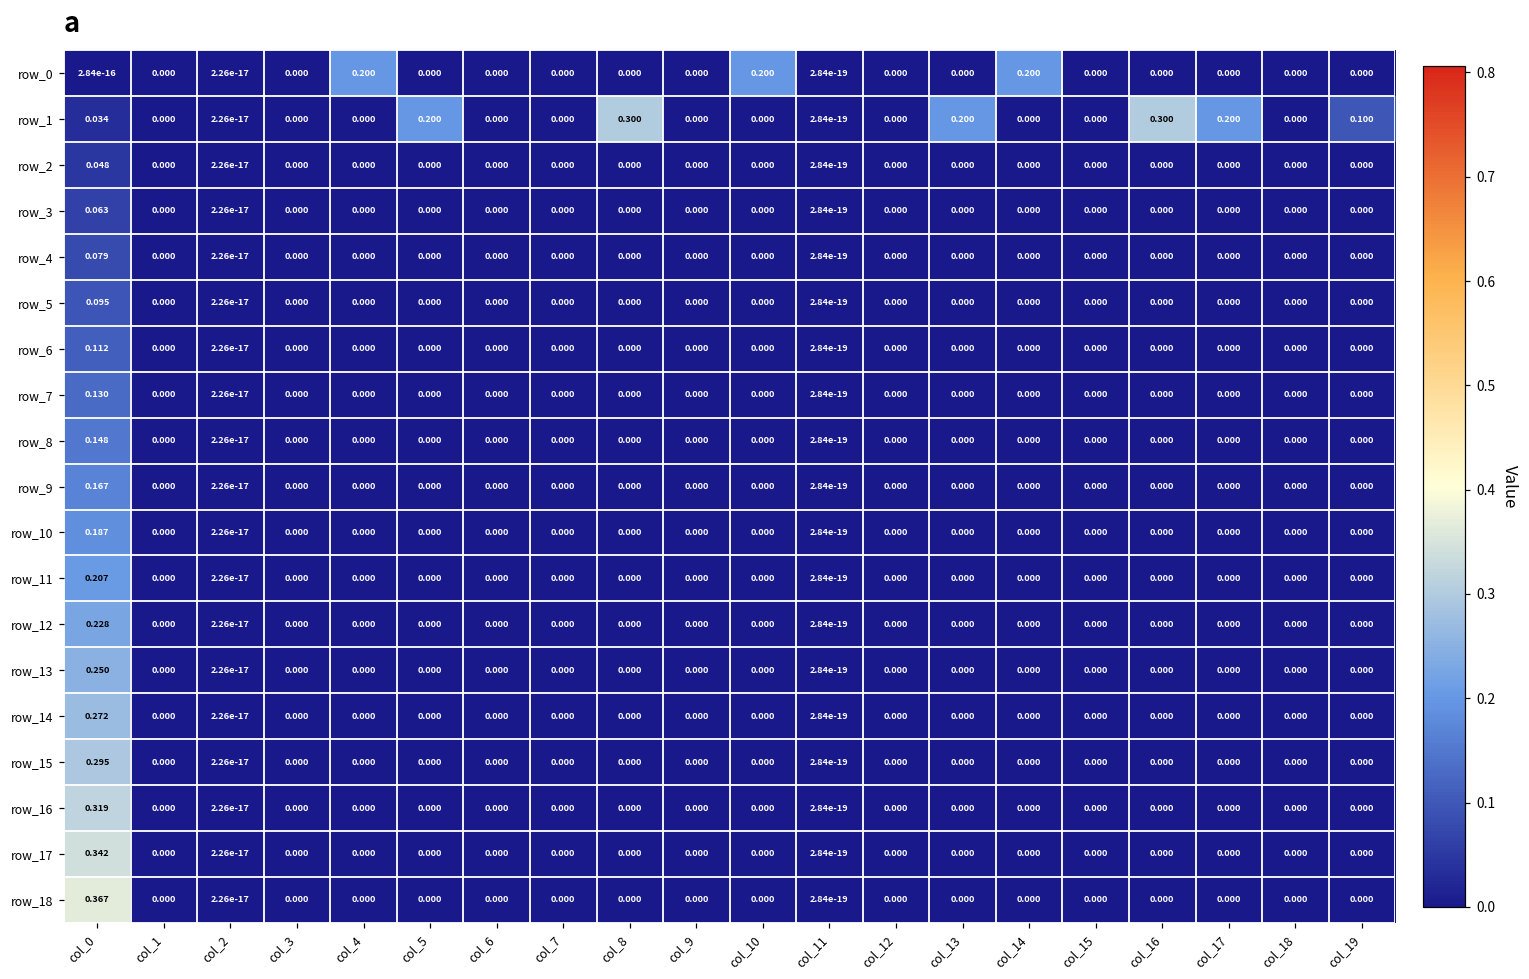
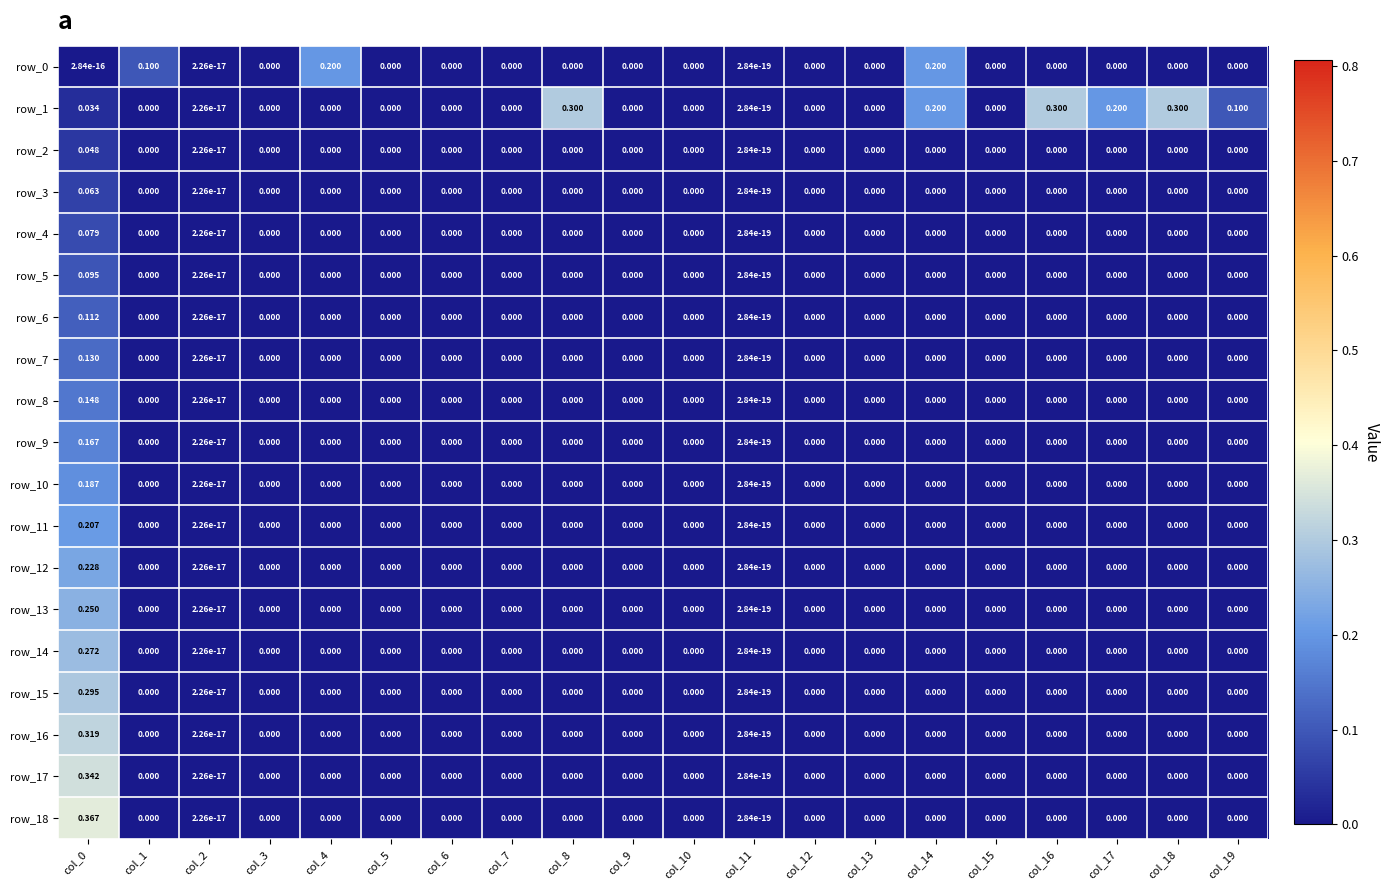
row_0, col_1: 0.000 -> 0.100
row_0, col_10: 0.200 -> 0.000
row_1, col_5: 0.200 -> 0.000
row_1, col_13: 0.200 -> 0.000
row_1, col_14: 0.000 -> 0.200
row_1, col_18: 0.000 -> 0.300
